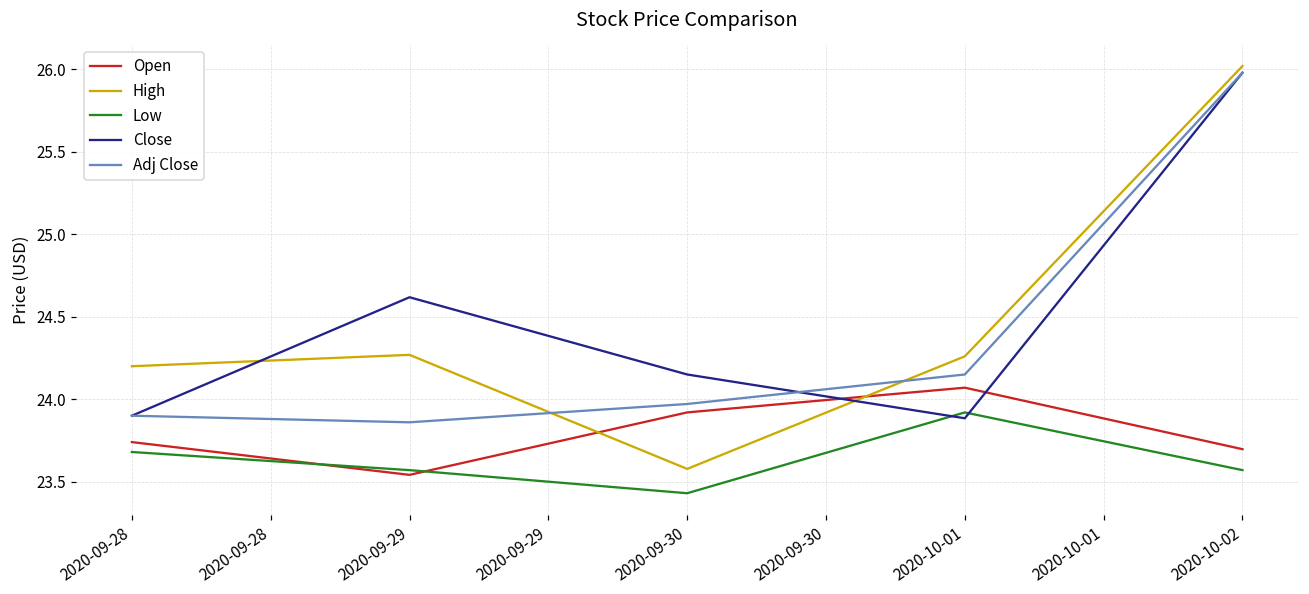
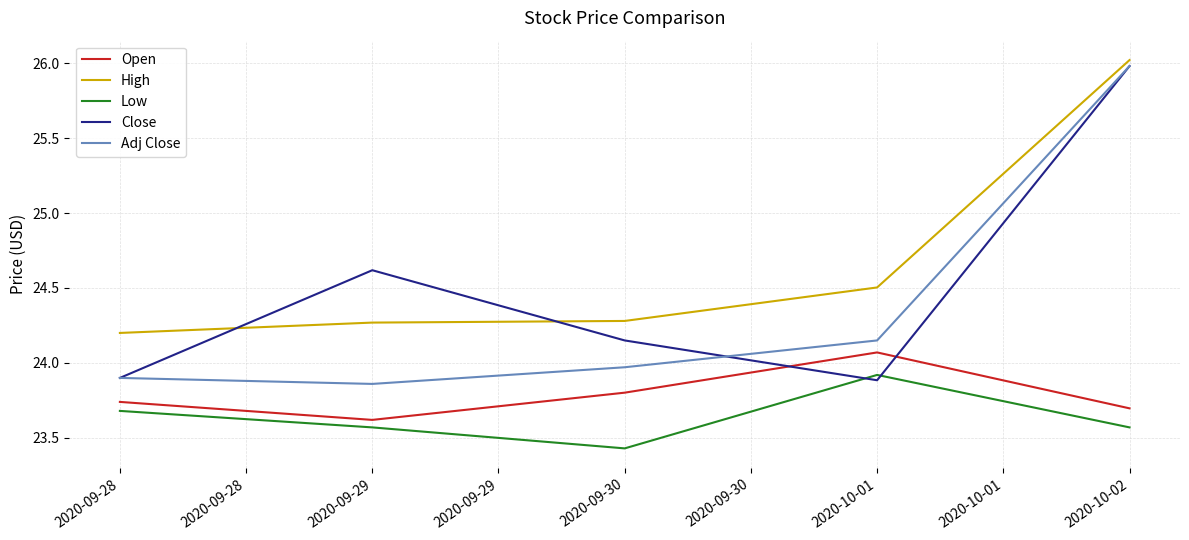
Open, 2020-09-29: 23.54 -> 23.62
Open, 2020-09-30: 23.92 -> 23.80
High, 2020-09-30: 23.58 -> 24.28
High, 2020-10-01: 24.26 -> 24.50
